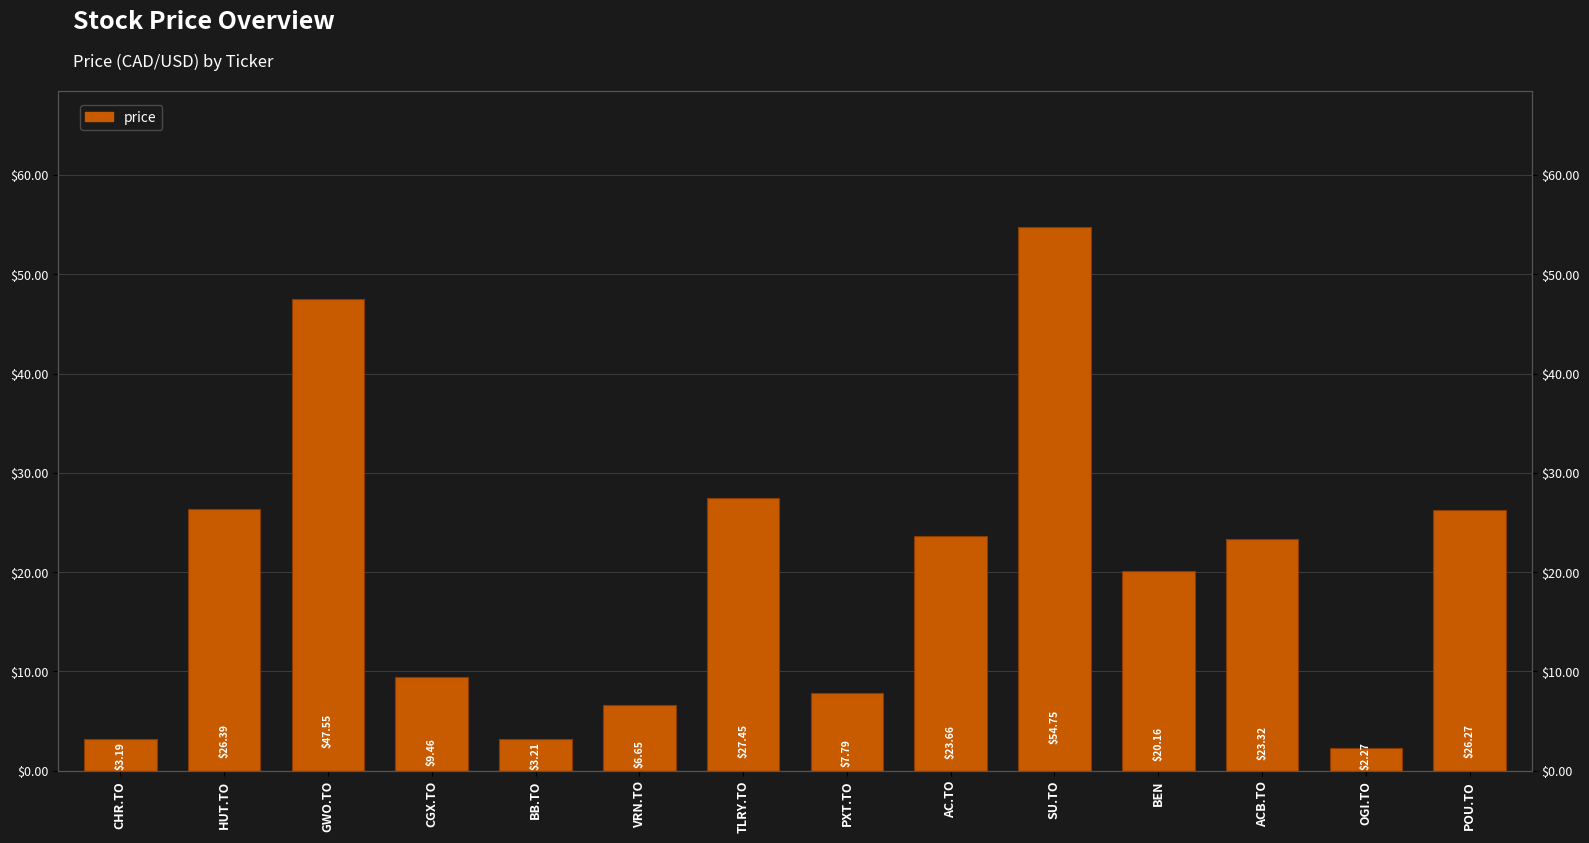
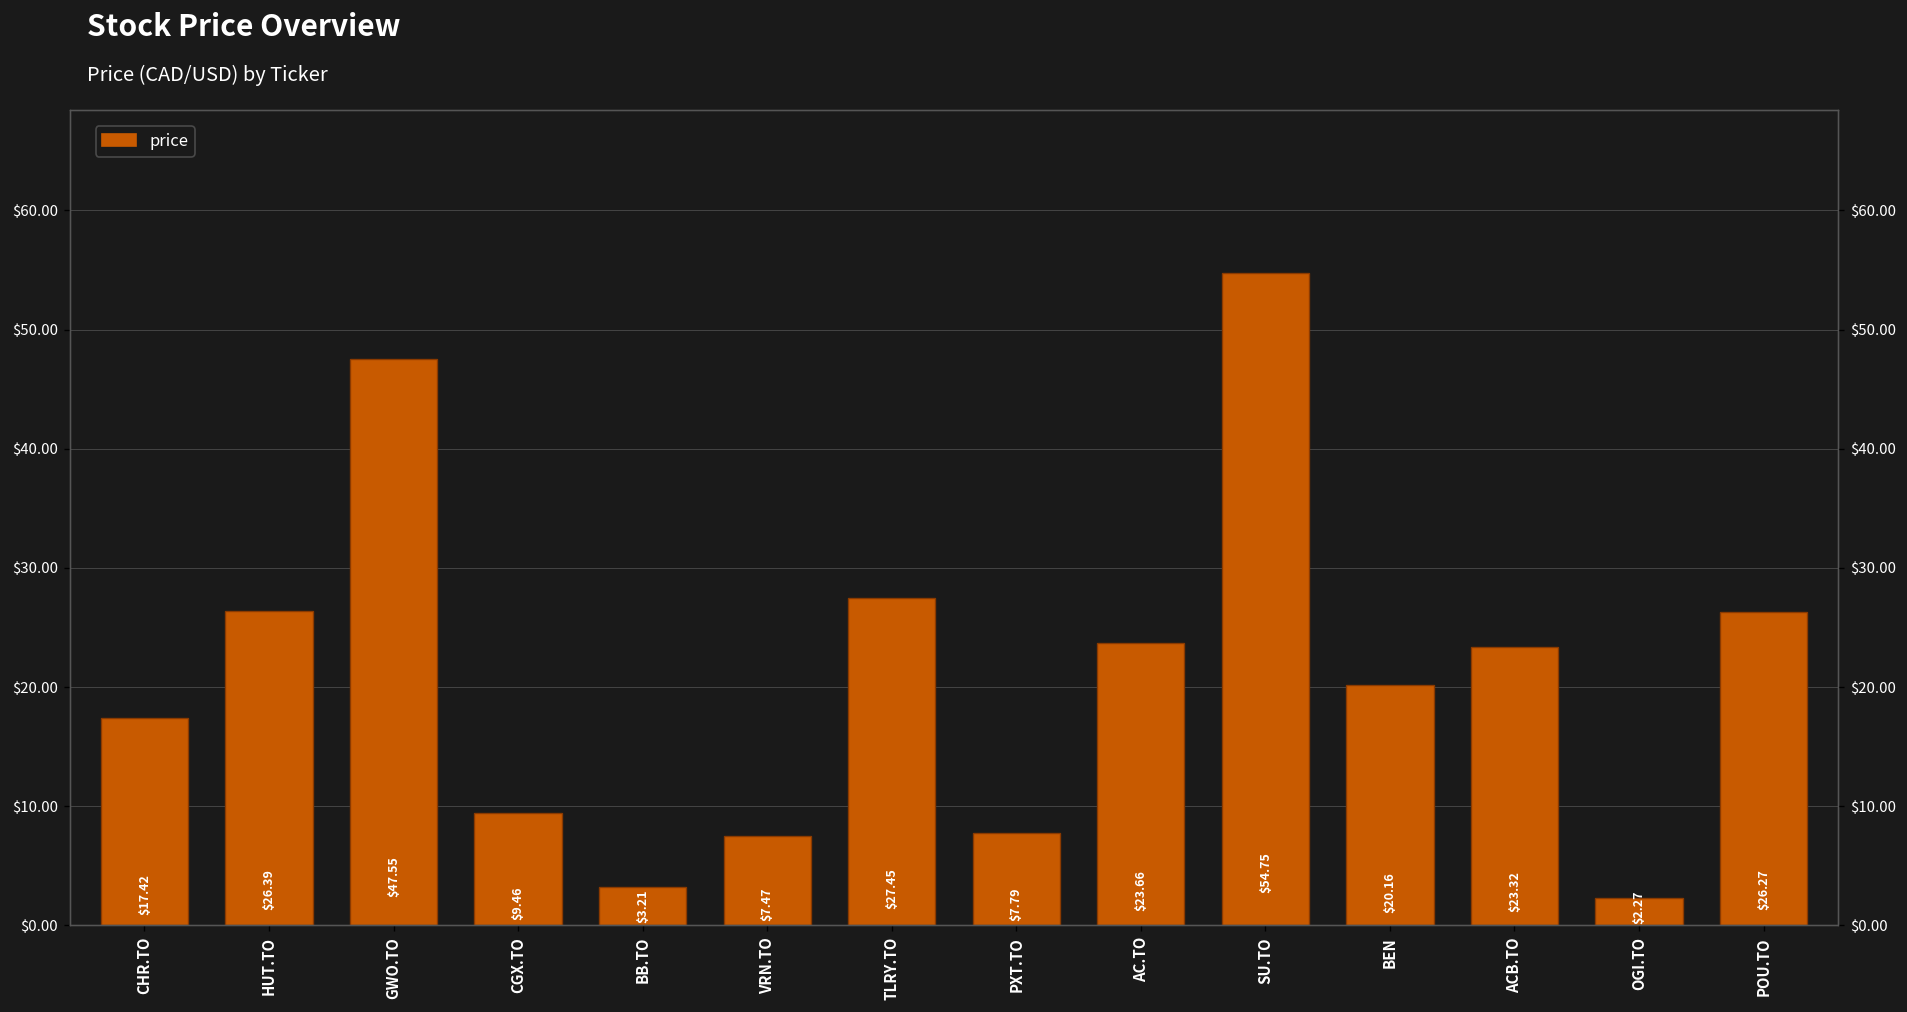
CHR.TO: $3.19 -> $17.42
VRN.TO: $6.65 -> $7.47
